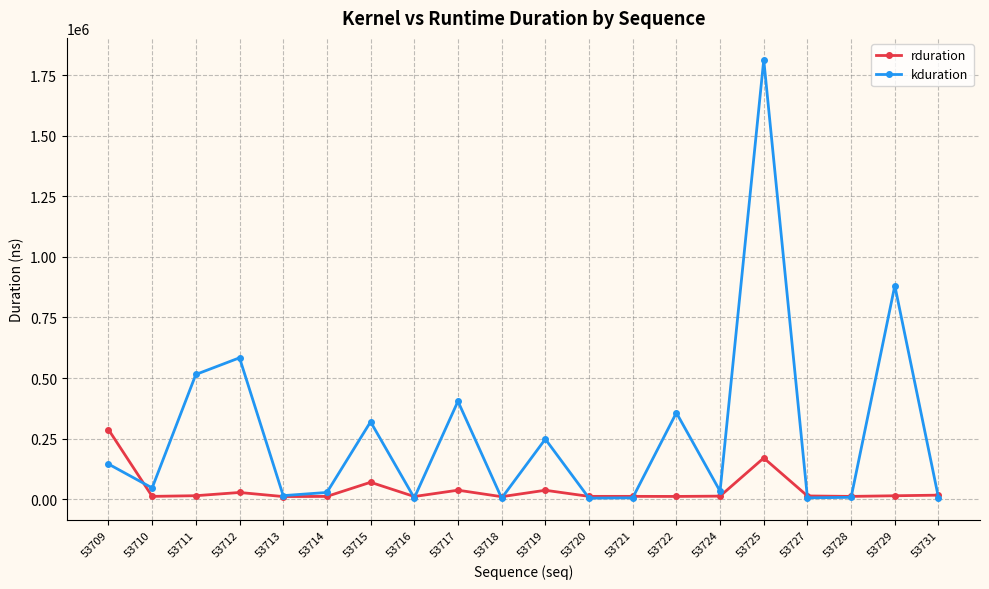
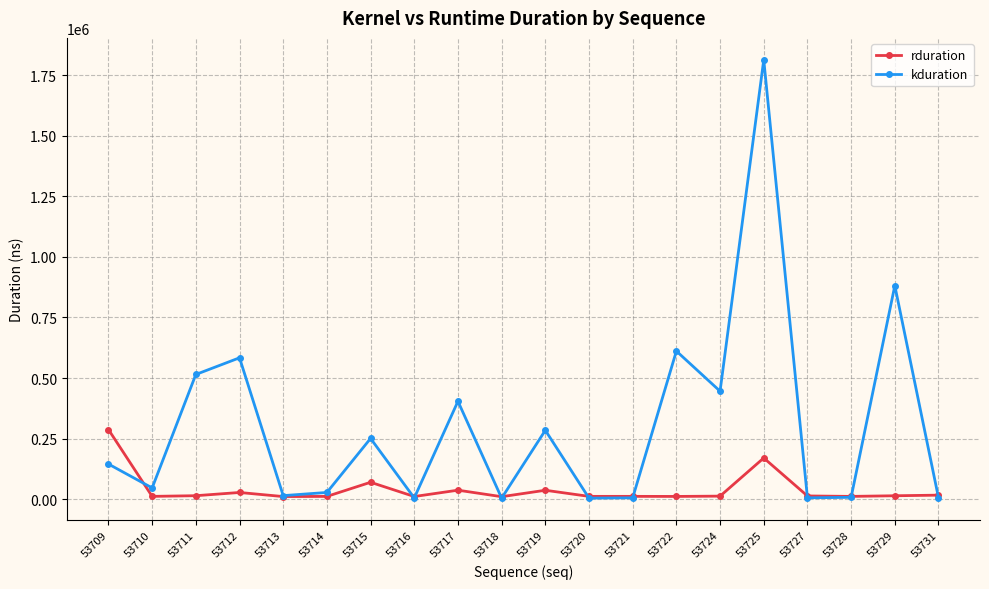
kduration, 53715: 320000 -> 250000
kduration, 53719: 250000 -> 280000
kduration, 53722: 360000 -> 610000
kduration, 53724: 30000 -> 450000
